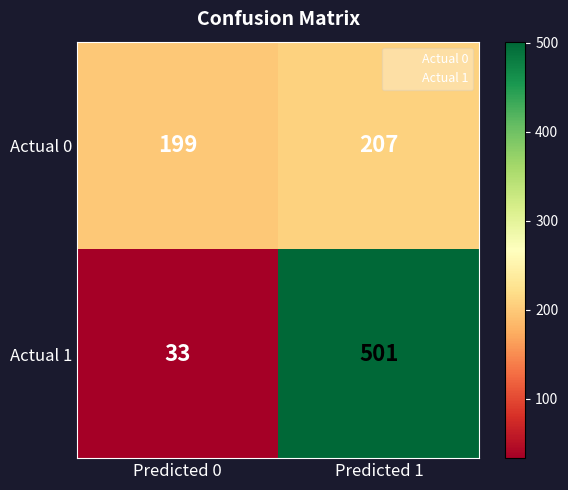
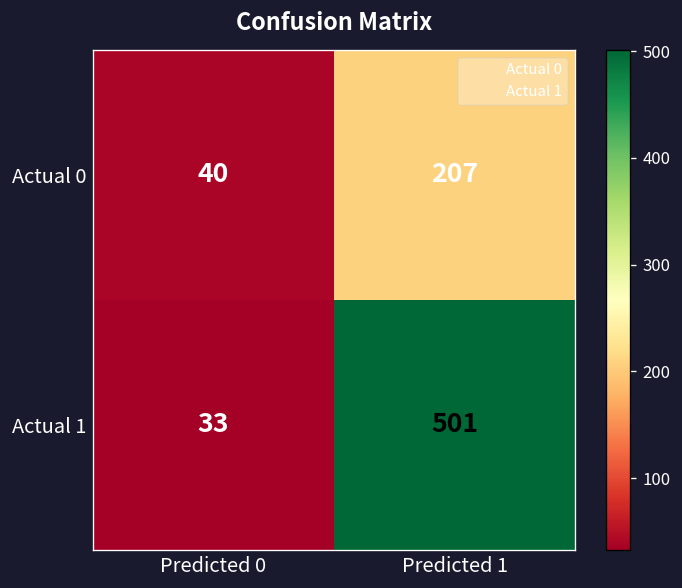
Actual 0, Predicted 0: 199 -> 40
